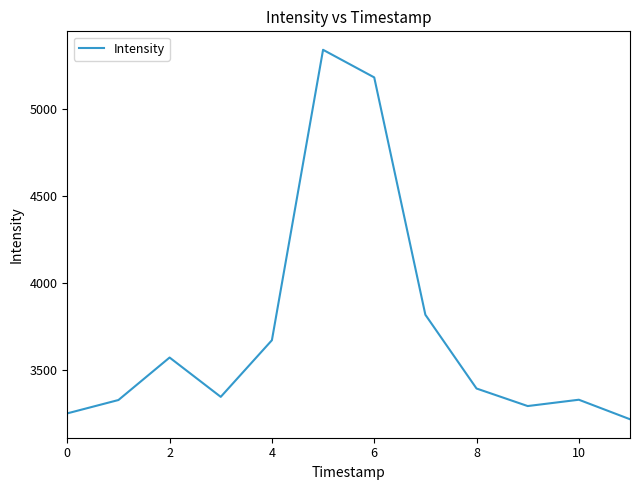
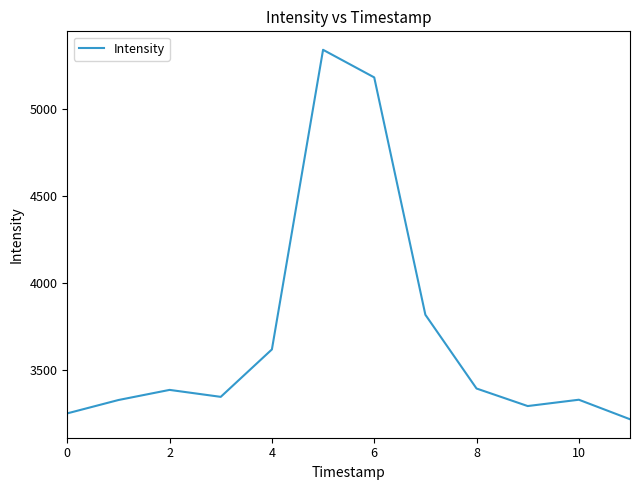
2: 3570 -> 3390
4: 3670 -> 3620
